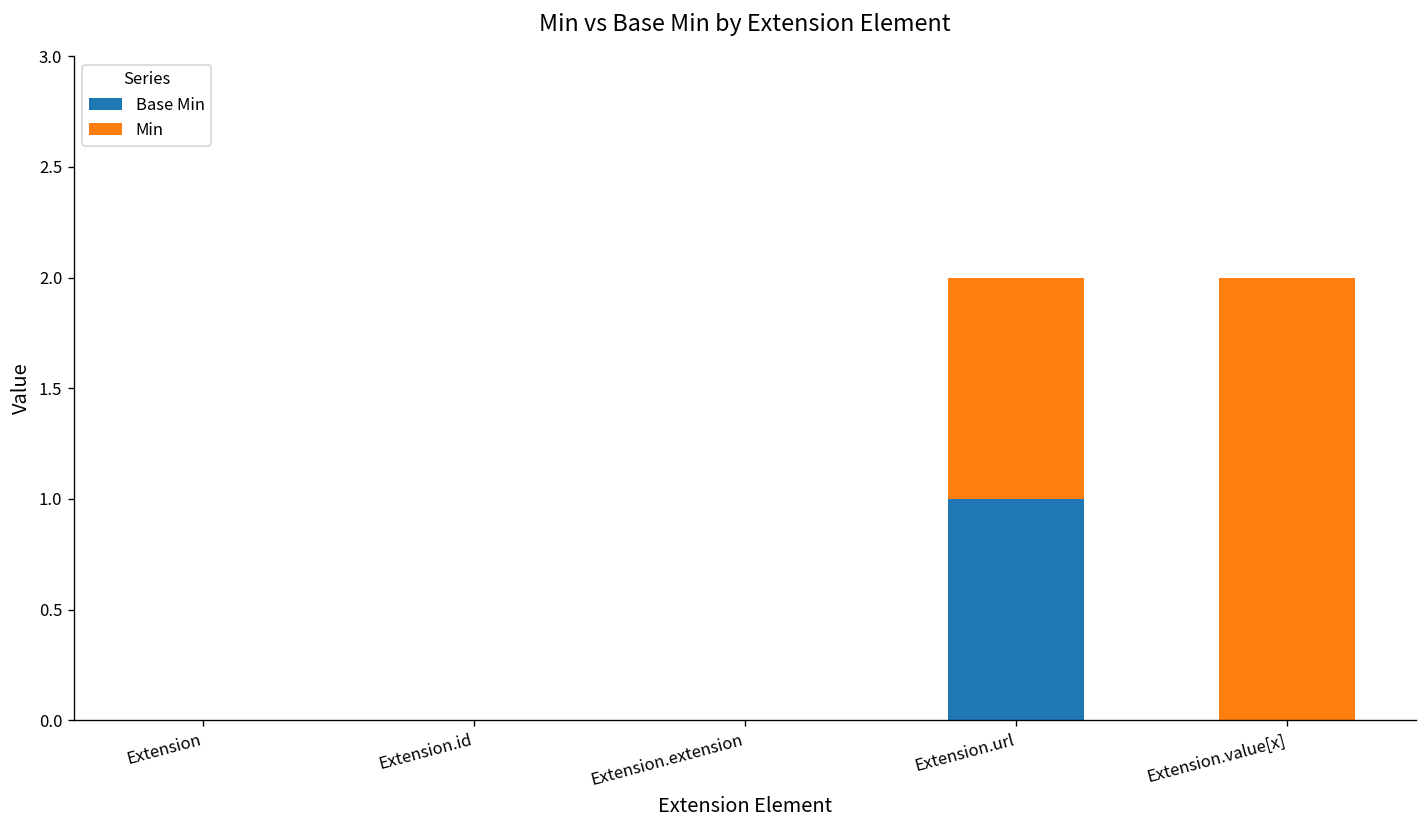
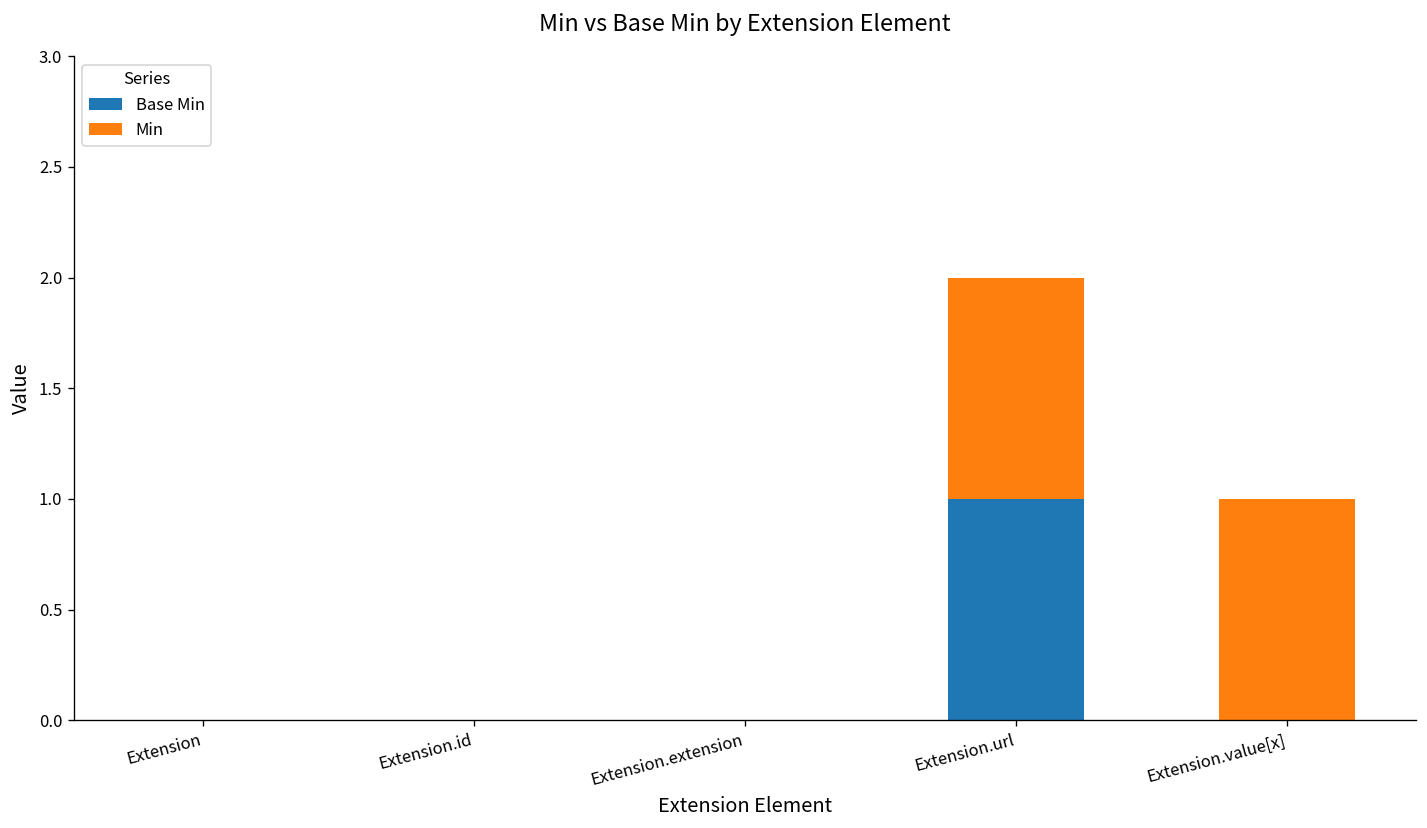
Min, Extension.value[x]: 2 -> 1
